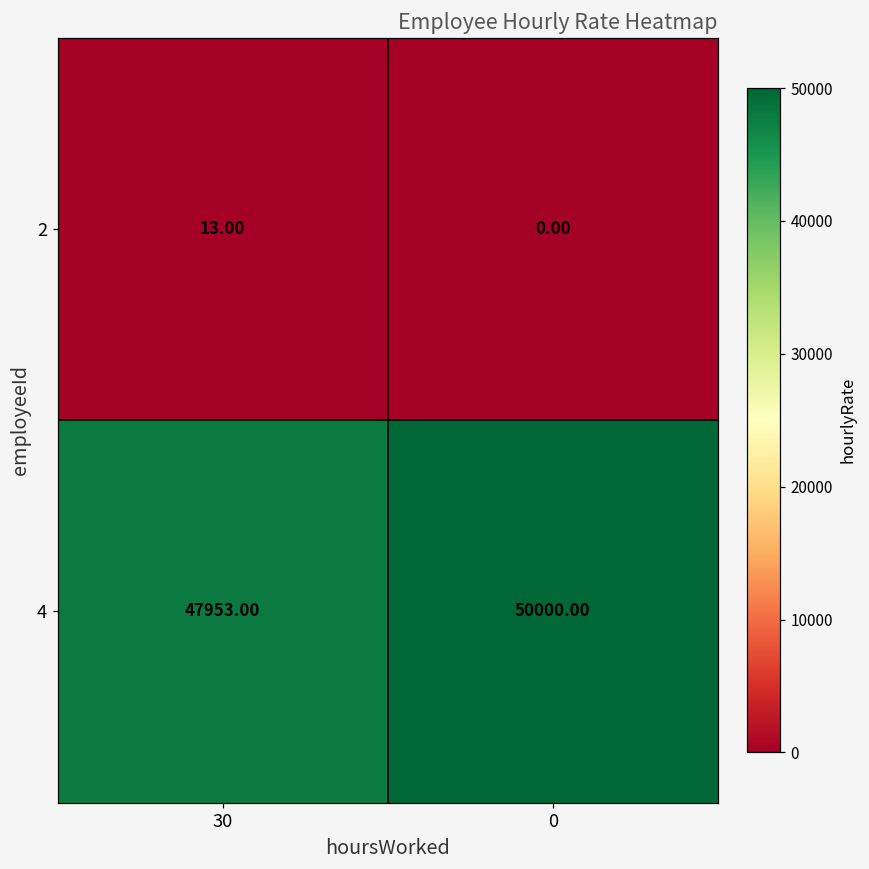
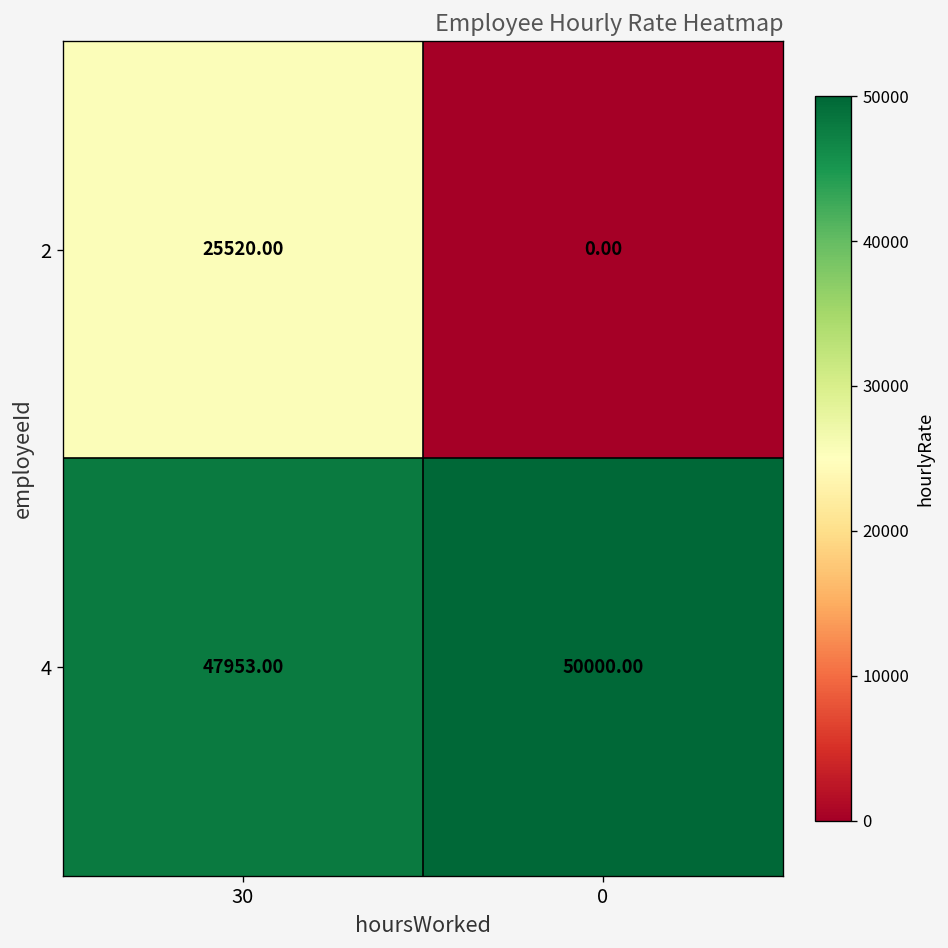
2, 30: 13.00 -> 25520.00
